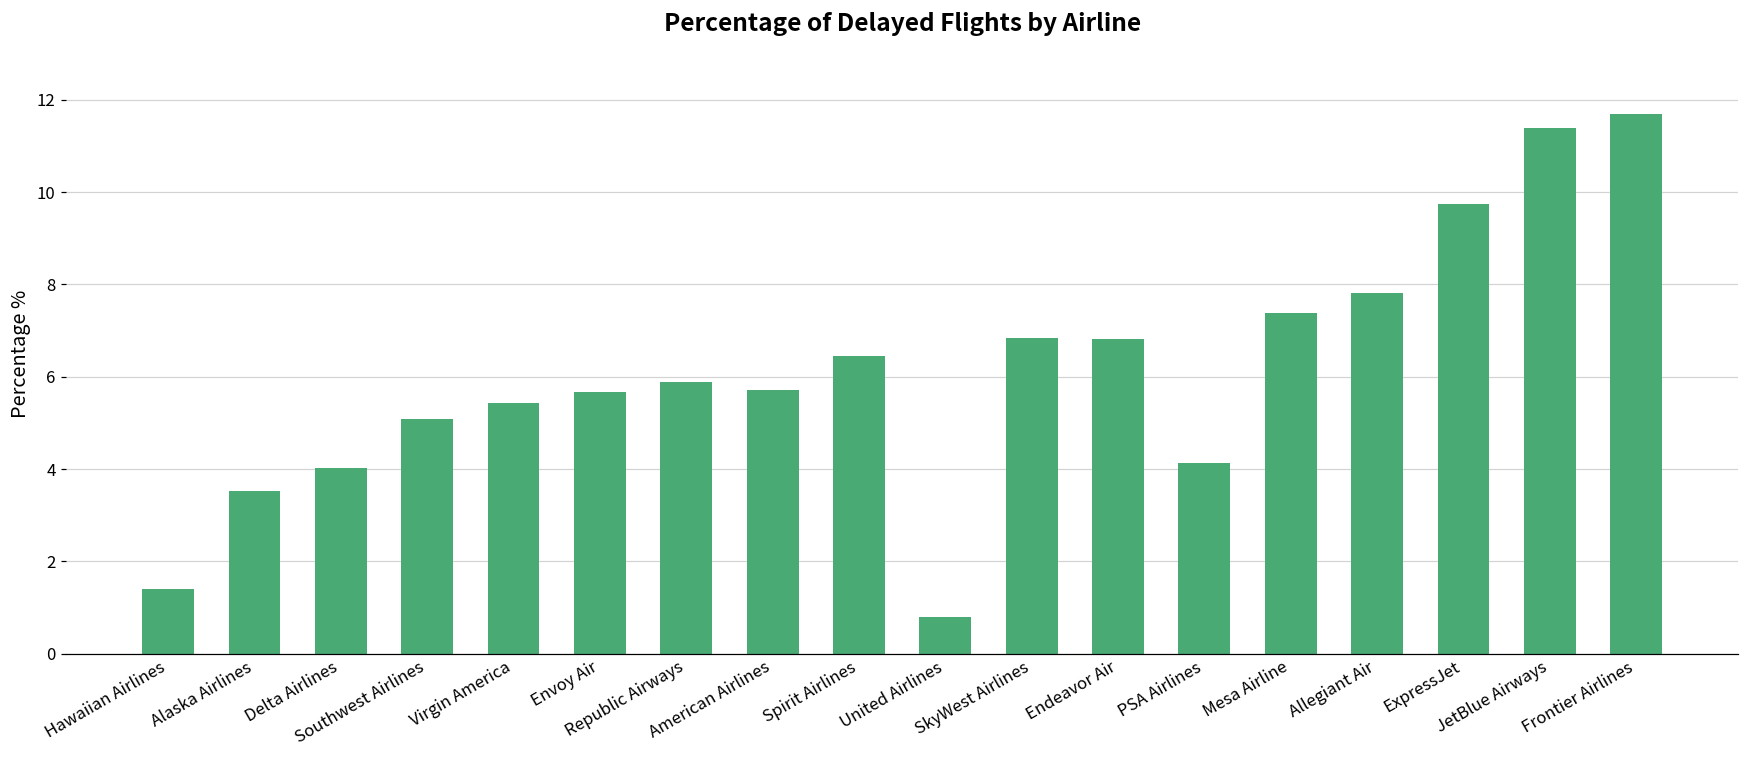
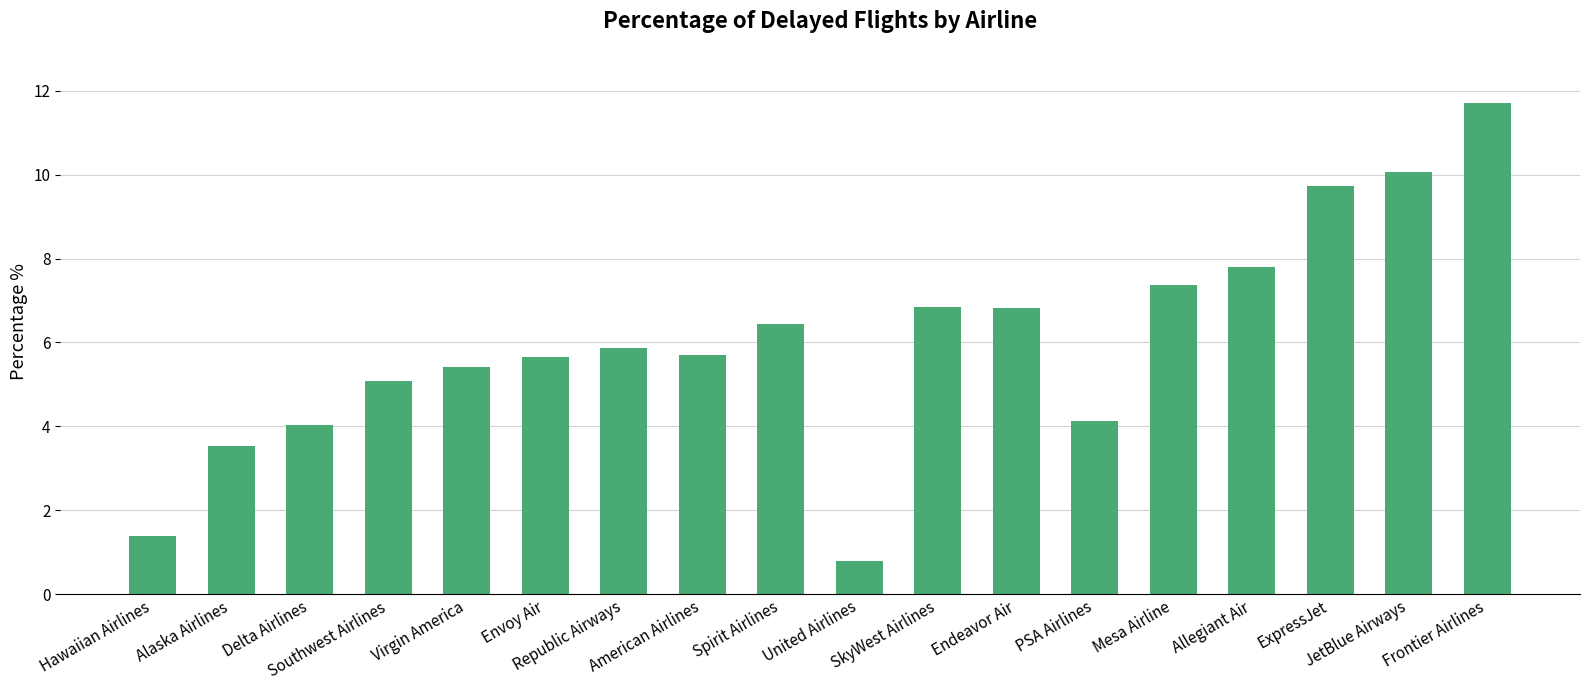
JetBlue Airways: 11.4 -> 10.1
